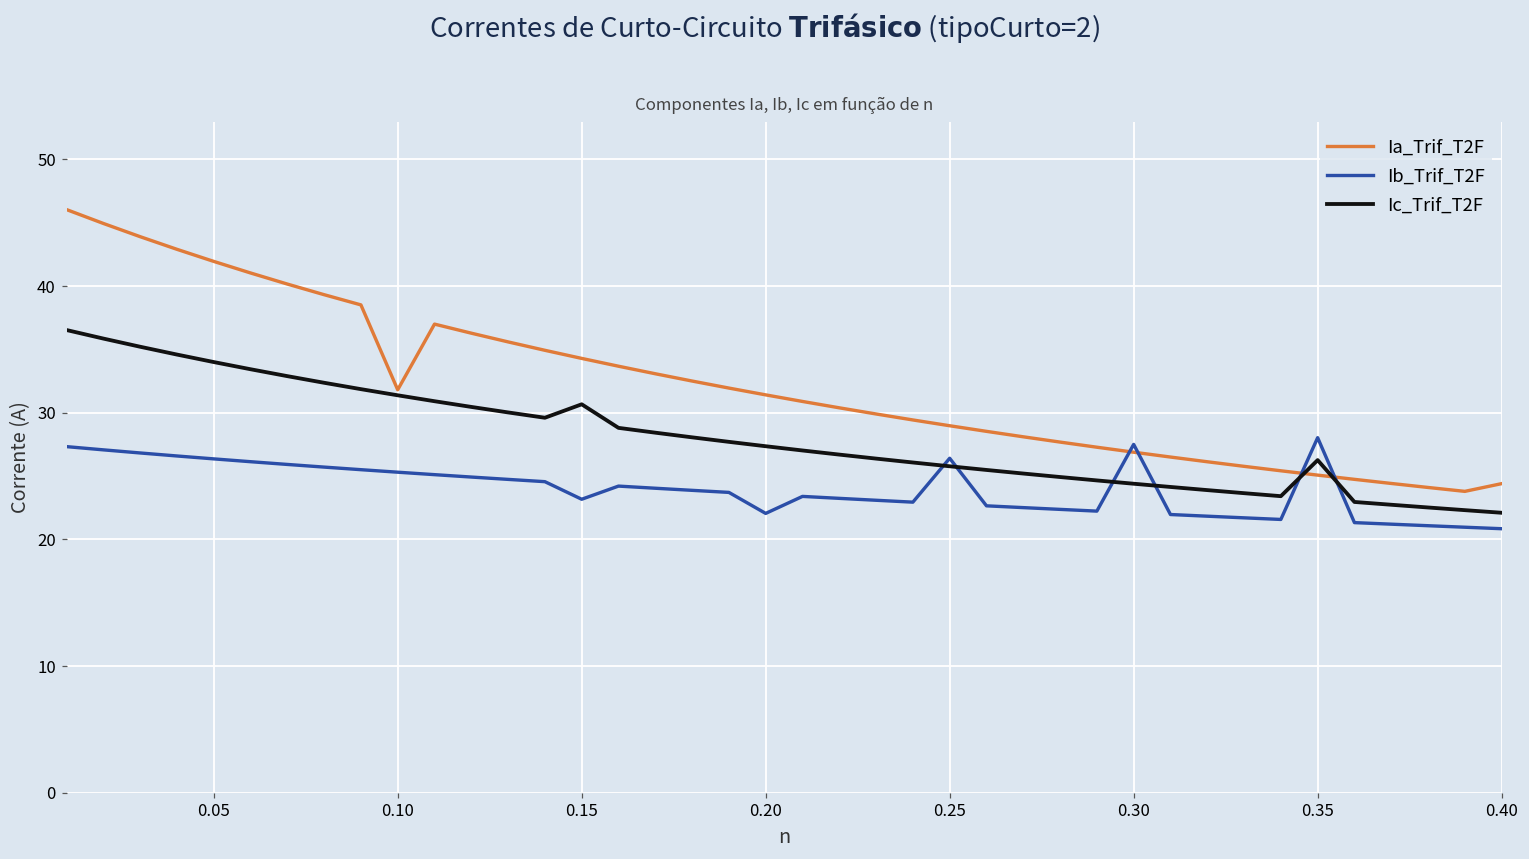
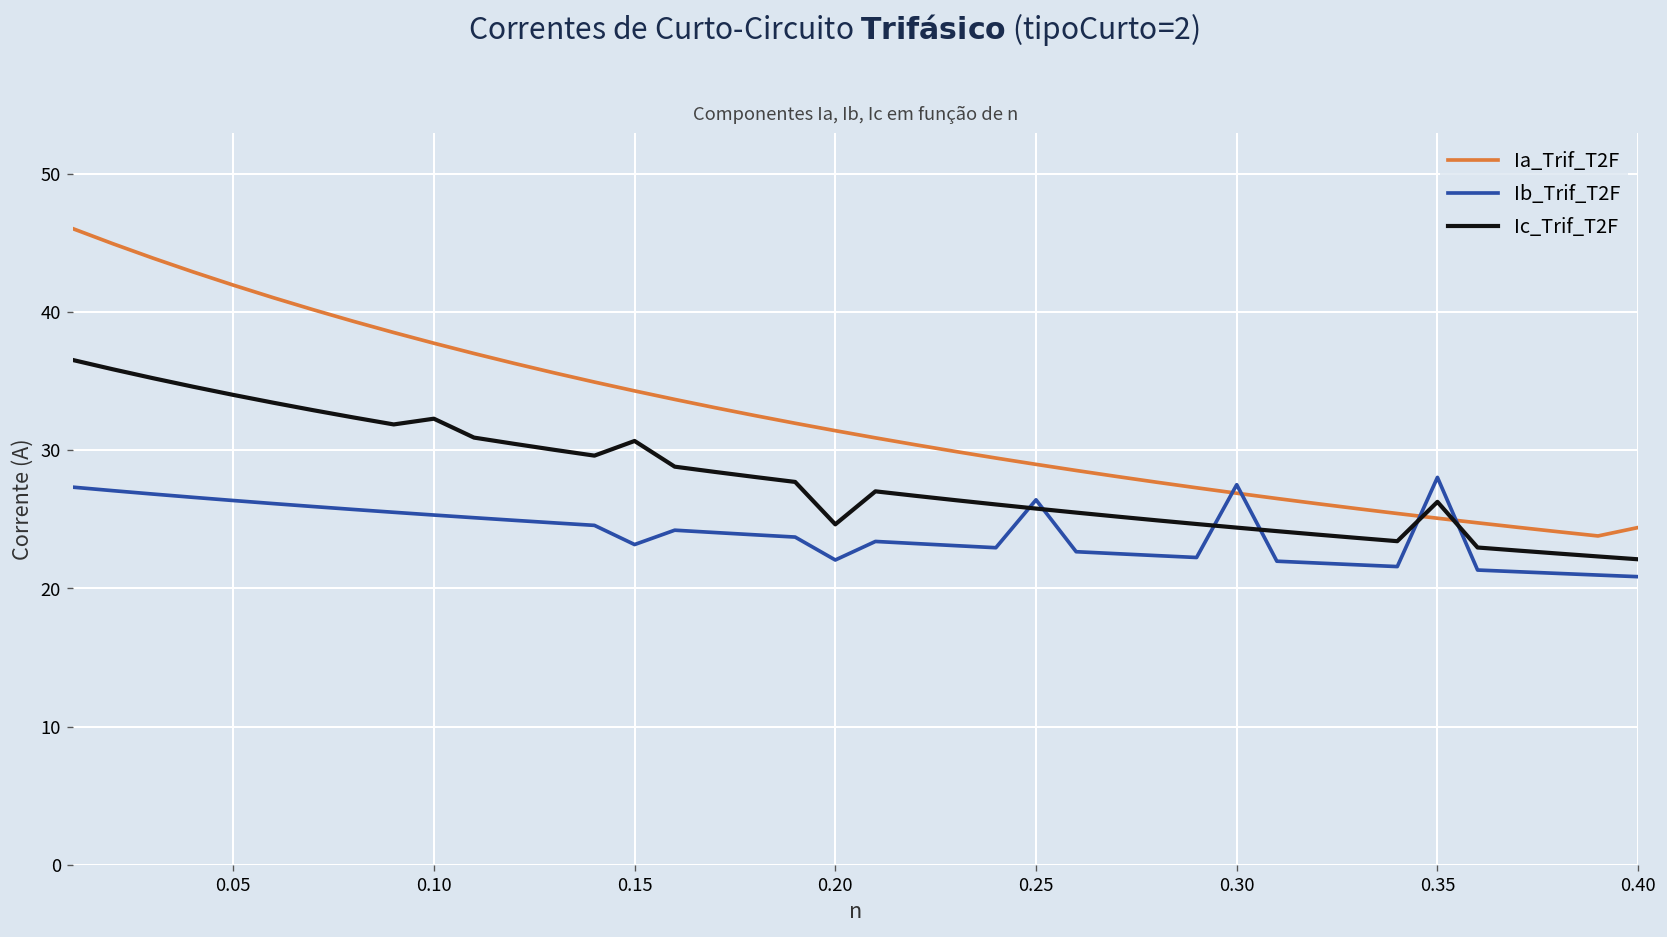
Ia_Trif_T2F, 0.10: 31.8 -> 37.7
Ic_Trif_T2F, 0.10: 31.4 -> 32.3
Ic_Trif_T2F, 0.20: 27.4 -> 24.6
